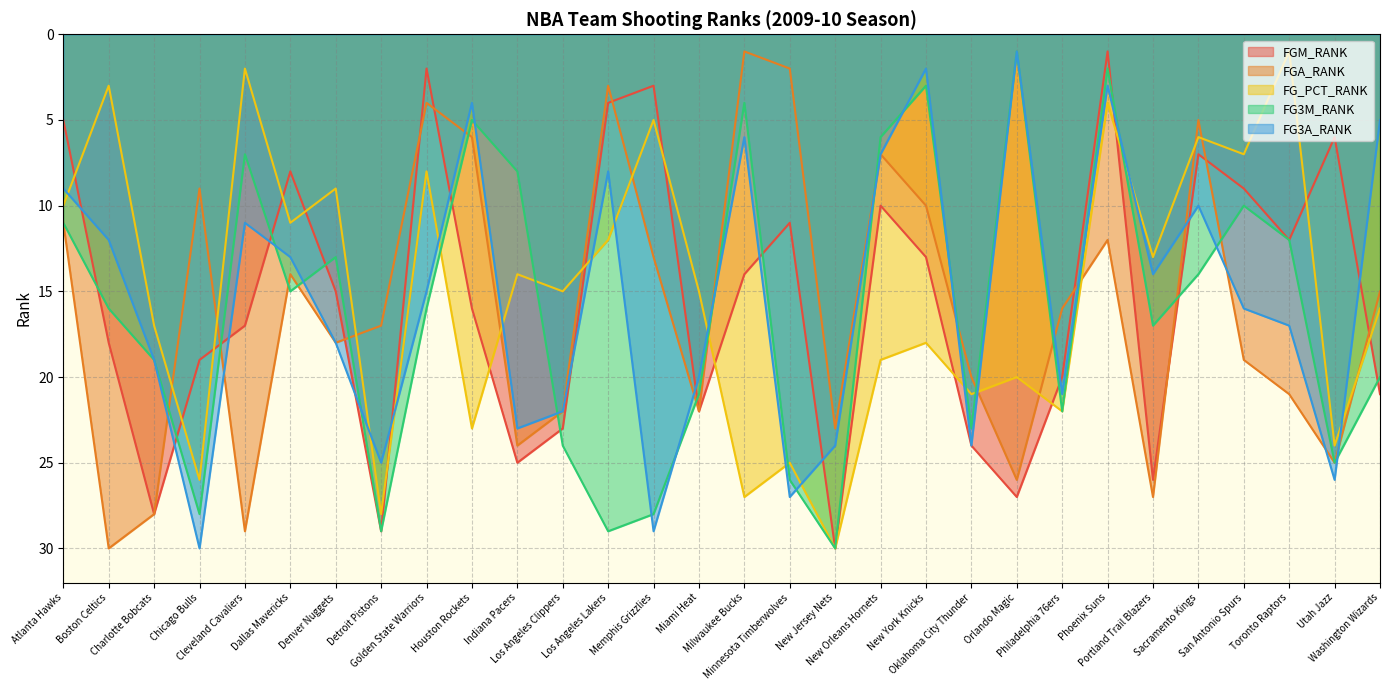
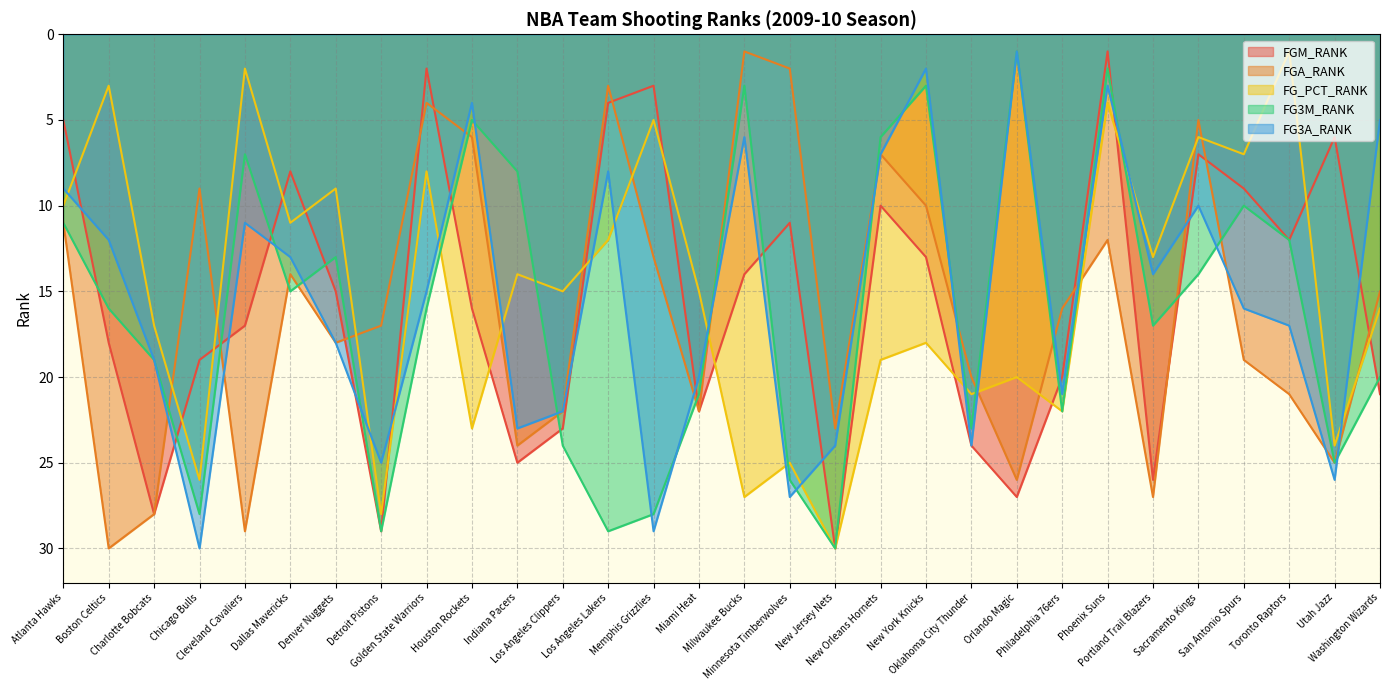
FG3M_RANK, Milwaukee Bucks: 4 -> 3
